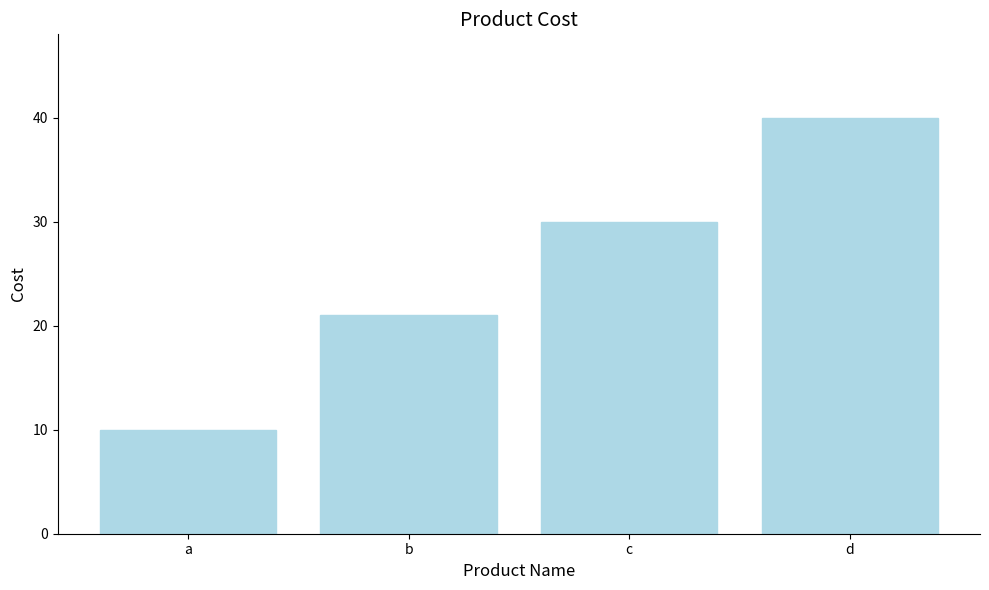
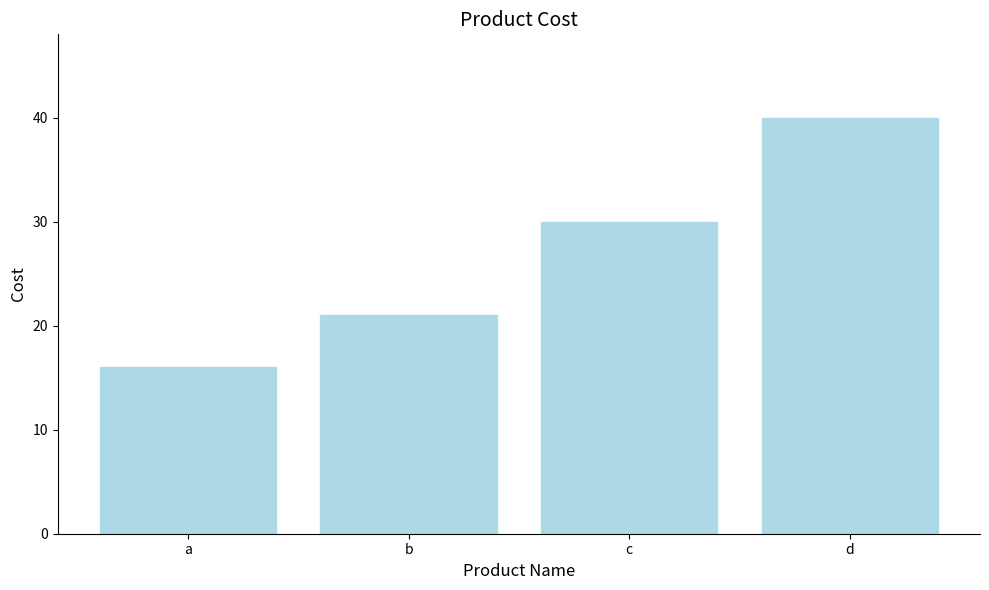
a: 10 -> 16
